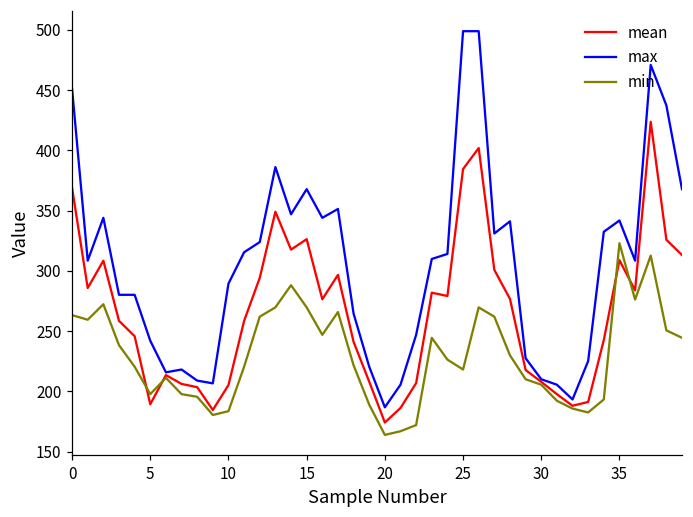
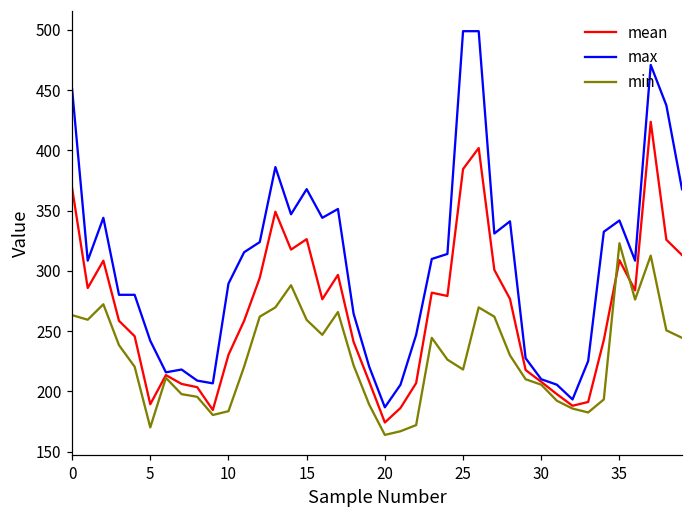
min, 5: 198 -> 170
mean, 10: 205 -> 230
min, 15: 270 -> 259
